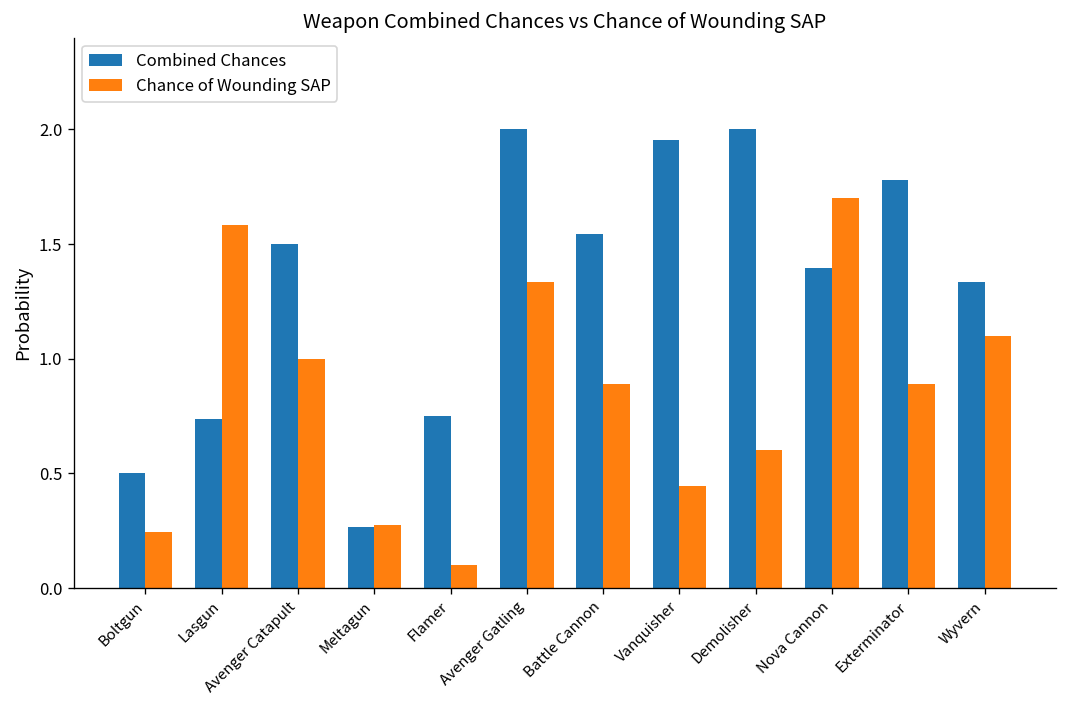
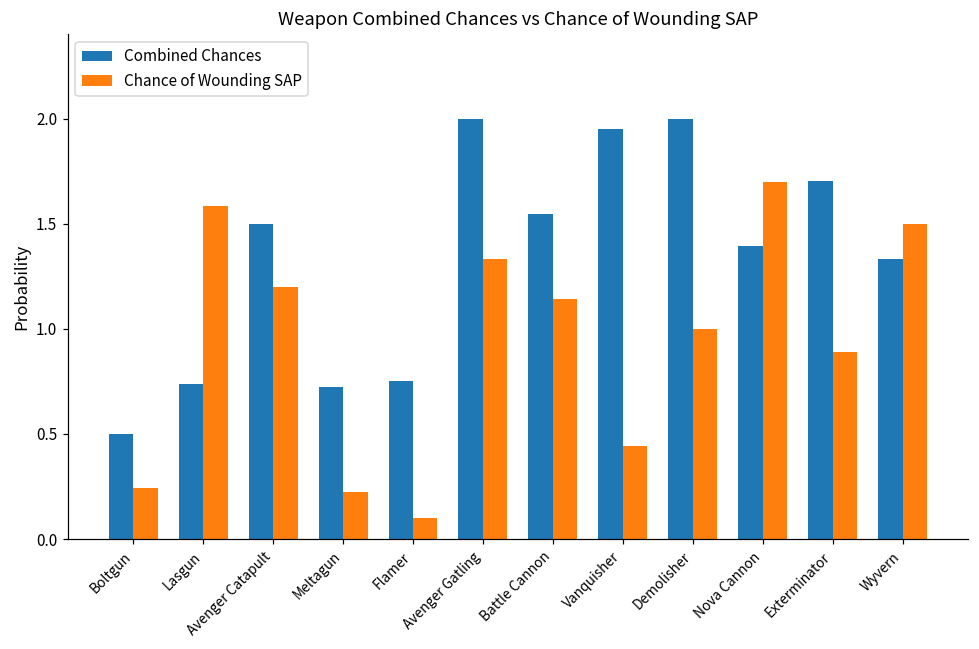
Chance of Wounding SAP, Avenger Catapult: 1.0 -> 1.2
Combined Chances, Meltagun: 0.27 -> 0.72
Chance of Wounding SAP, Meltagun: 0.27 -> 0.22
Chance of Wounding SAP, Battle Cannon: 0.89 -> 1.14
Chance of Wounding SAP, Demolisher: 0.6 -> 1.0
Combined Chances, Exterminator: 1.78 -> 1.70
Chance of Wounding SAP, Wyvern: 1.1 -> 1.5
